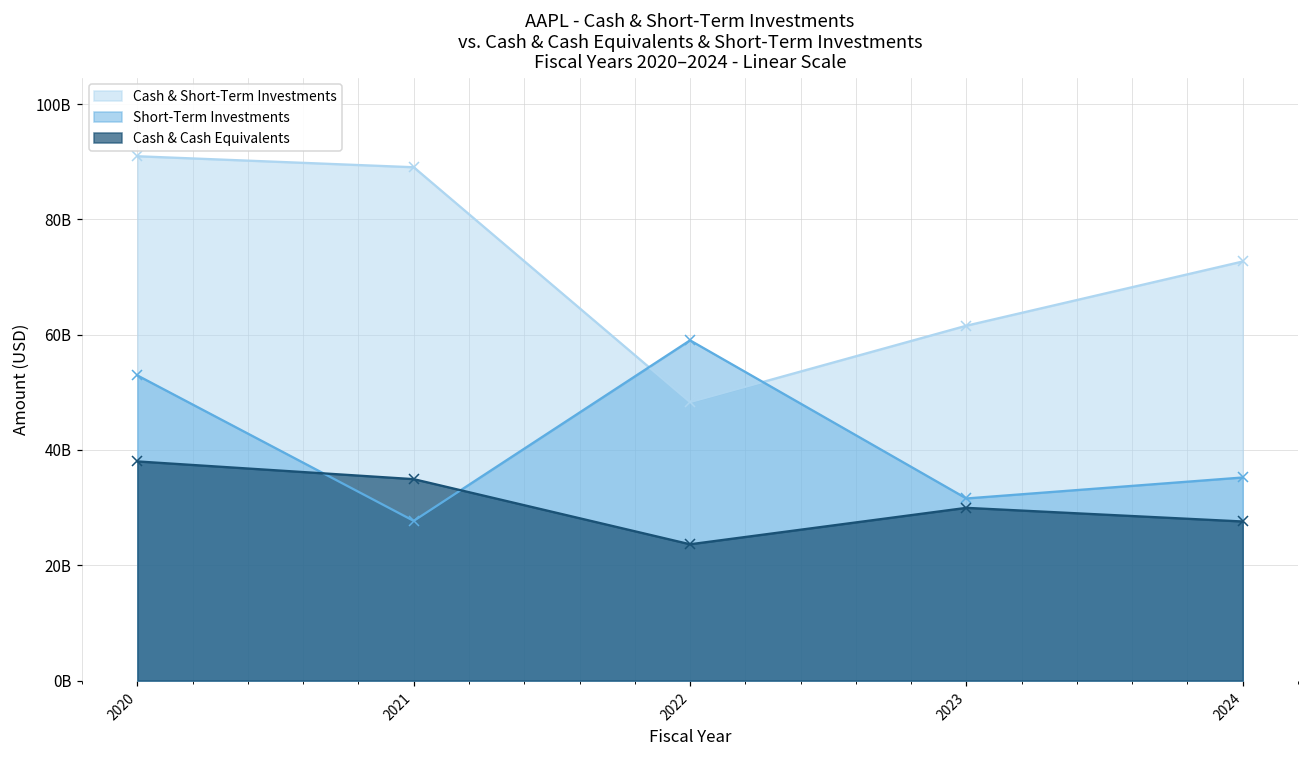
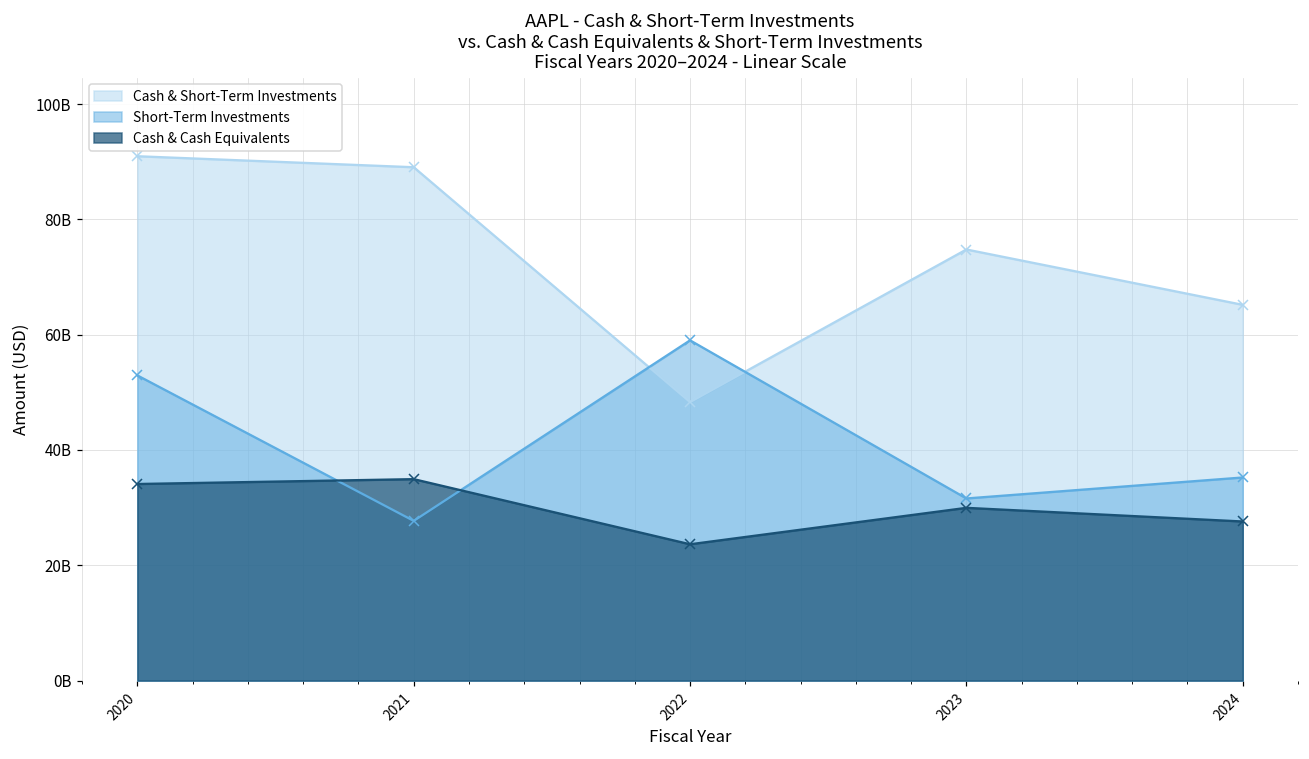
Cash & Cash Equivalents, 2020: 38000000000 -> 34000000000
Cash & Short-Term Investments, 2023: 62000000000 -> 75000000000
Cash & Short-Term Investments, 2024: 73000000000 -> 65000000000
